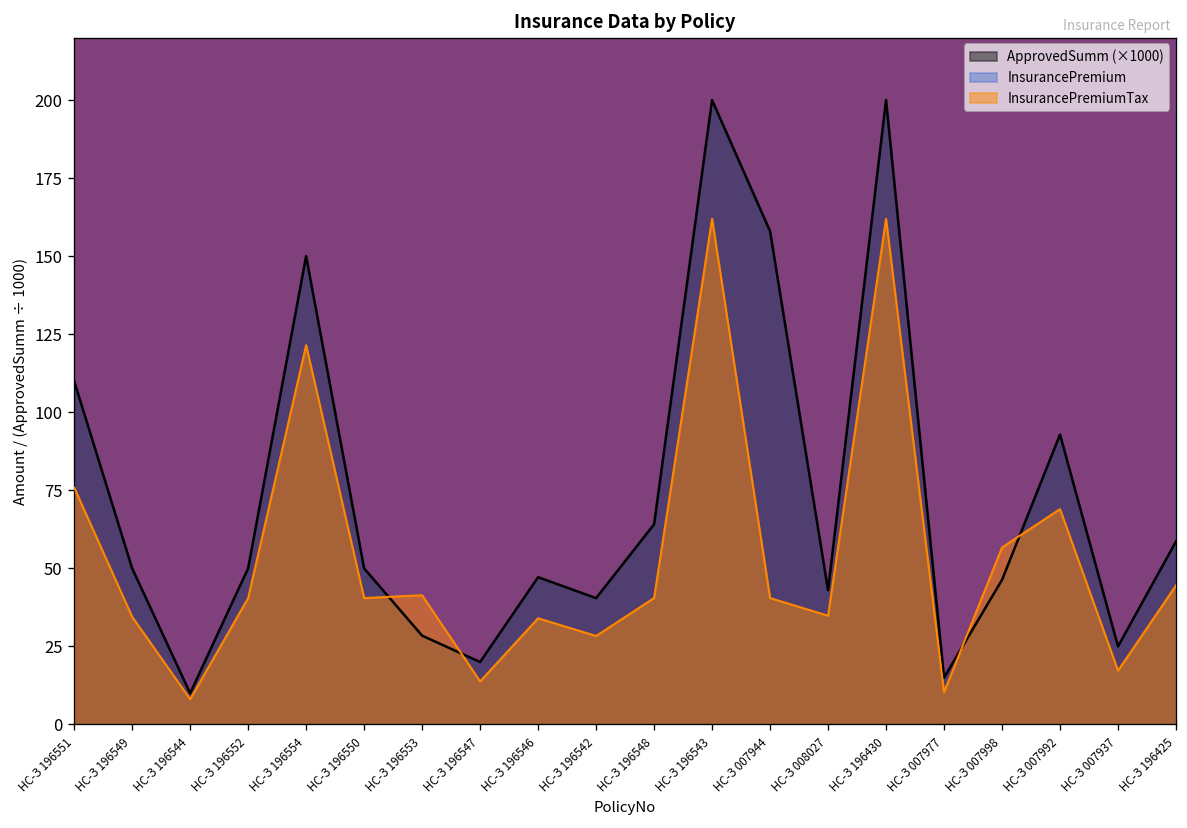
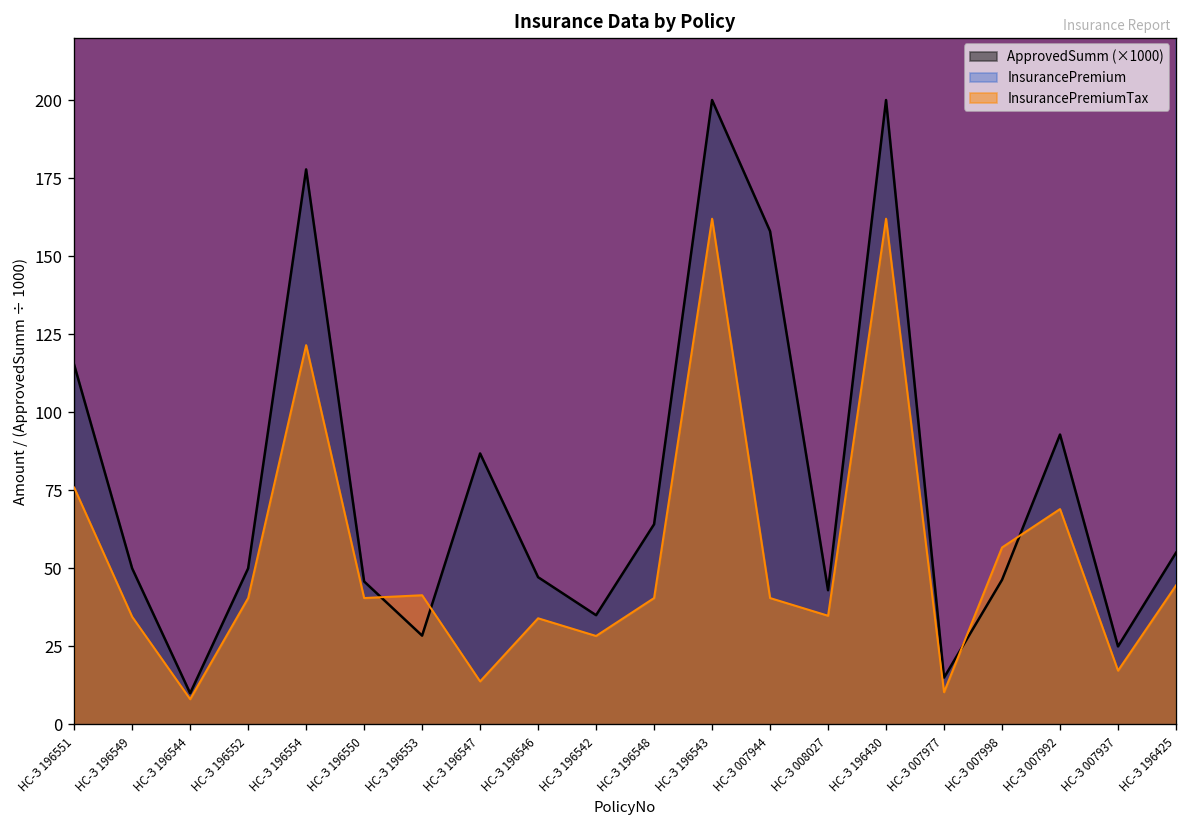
ApprovedSumm (×1000), НС-З 196551: 110 -> 115
ApprovedSumm (×1000), НС-З 196554: 150 -> 178
ApprovedSumm (×1000), НС-З 196550: 50 -> 46
ApprovedSumm (×1000), НС-З 196547: 20 -> 87
ApprovedSumm (×1000), НС-З 196542: 40 -> 35
ApprovedSumm (×1000), НС-З 196425: 59 -> 55
